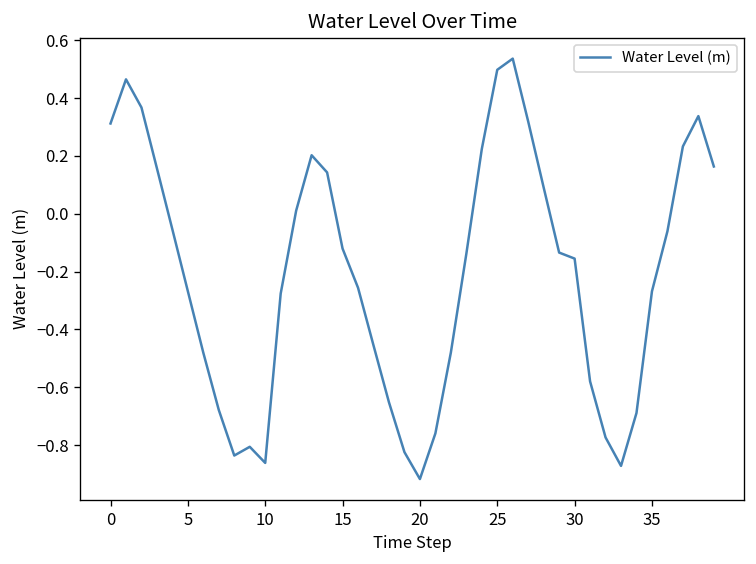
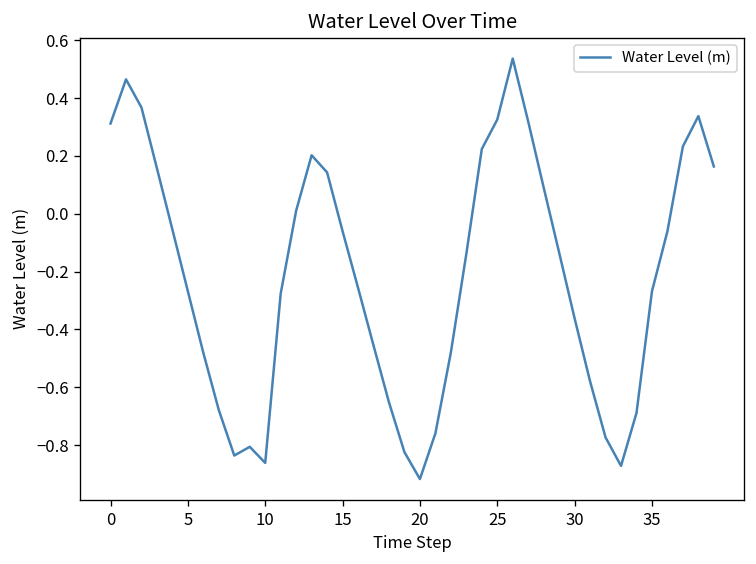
15: -0.12 -> -0.06
25: 0.50 -> 0.33
30: -0.15 -> -0.36
